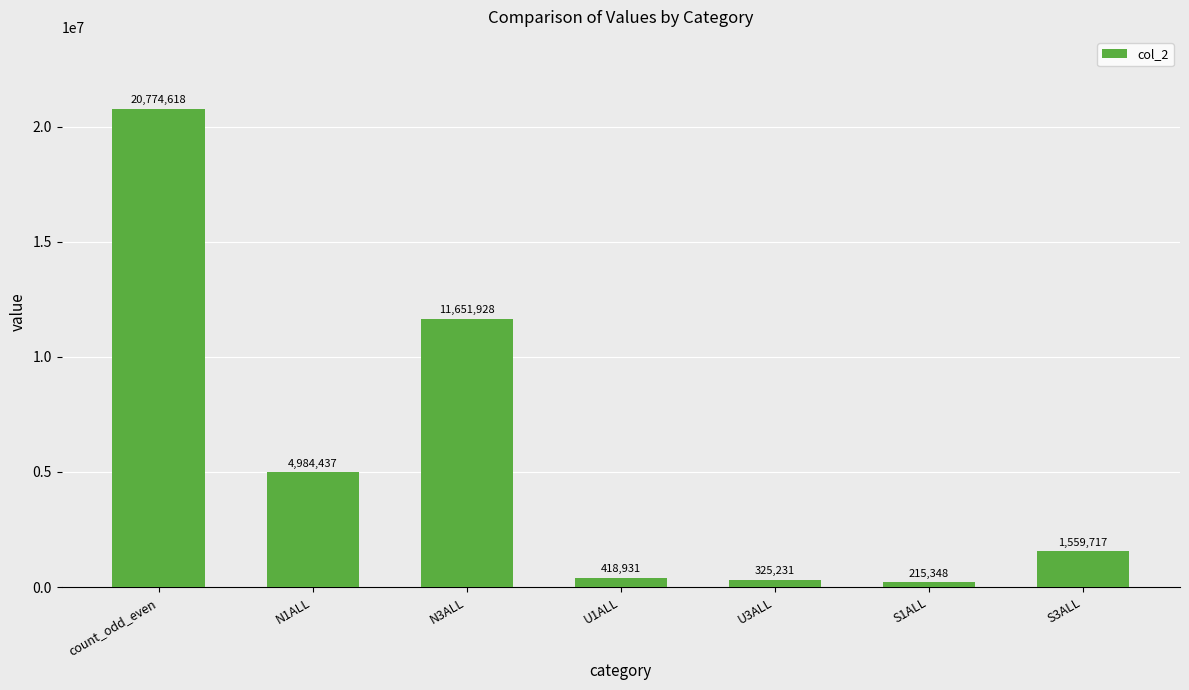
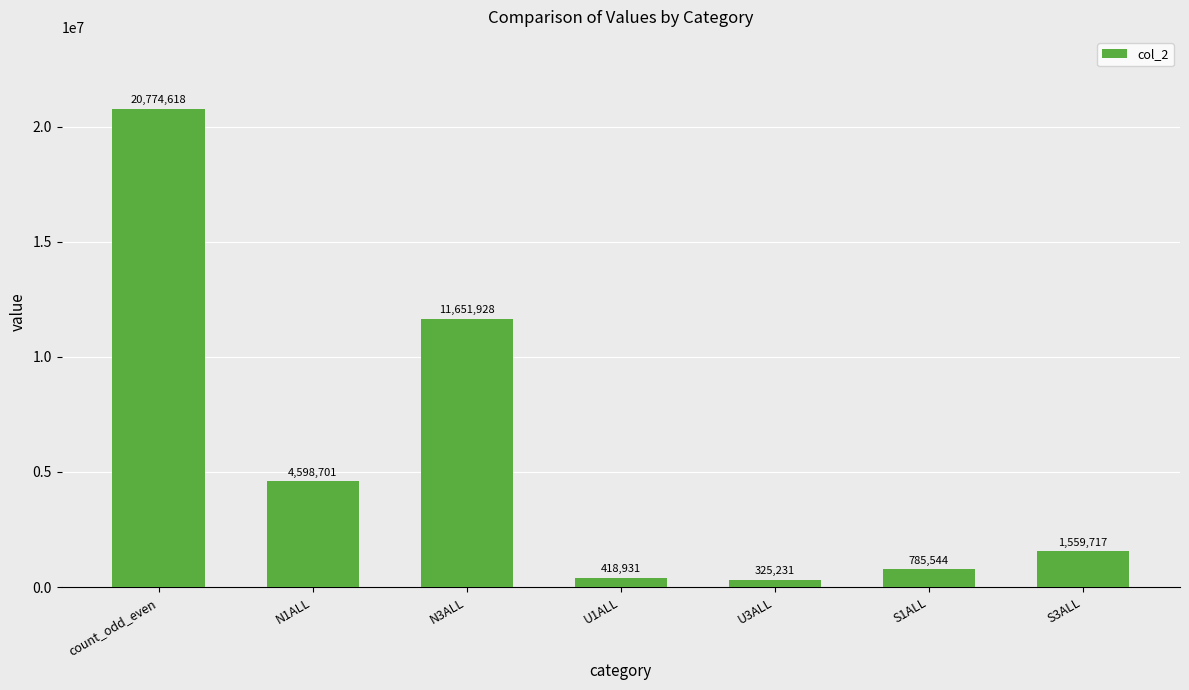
N1ALL: 4,984,437 -> 4,598,701
S1ALL: 215,348 -> 785,544
